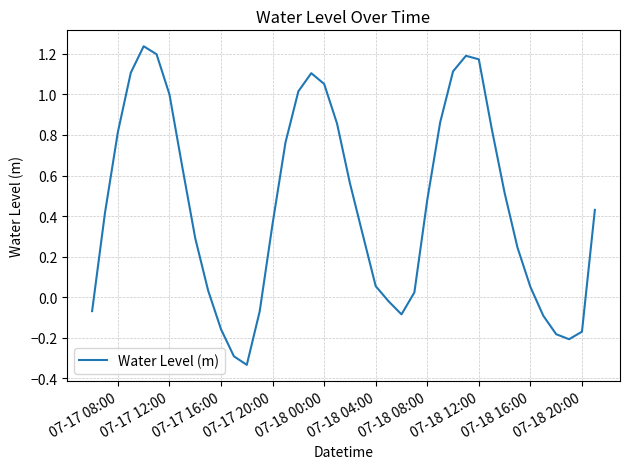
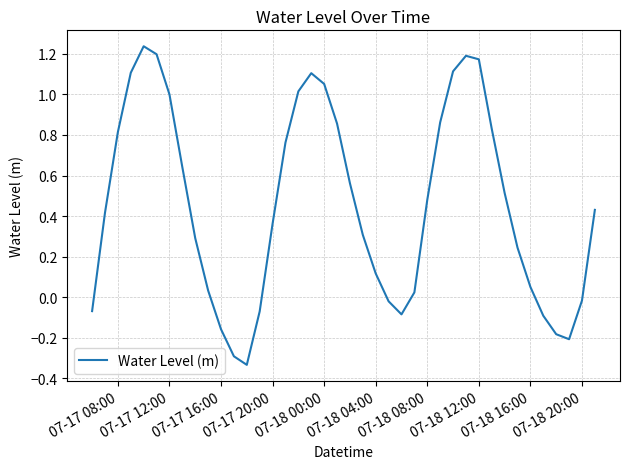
07-18 04:00: 0.05 -> 0.12
07-18 20:00: -0.17 -> -0.02
